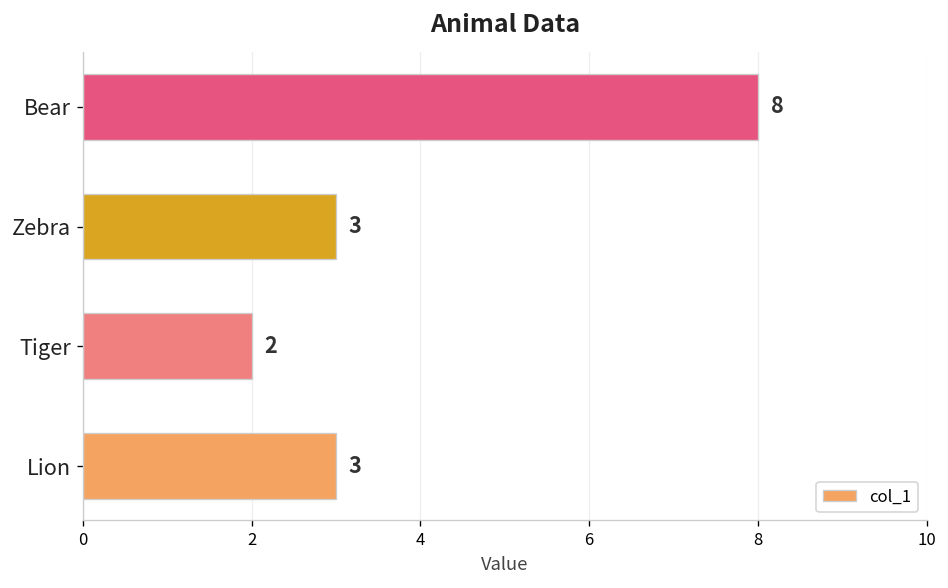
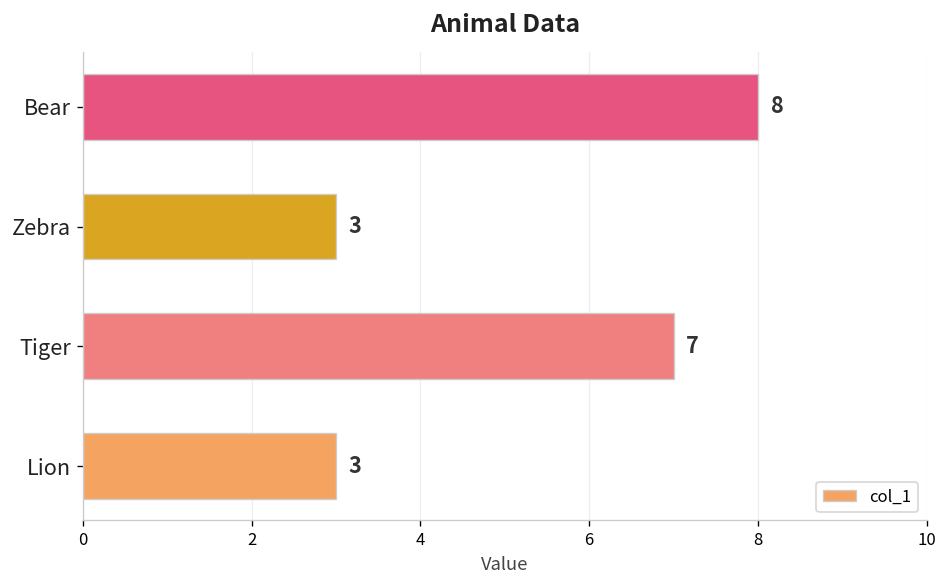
Tiger: 2 -> 7
